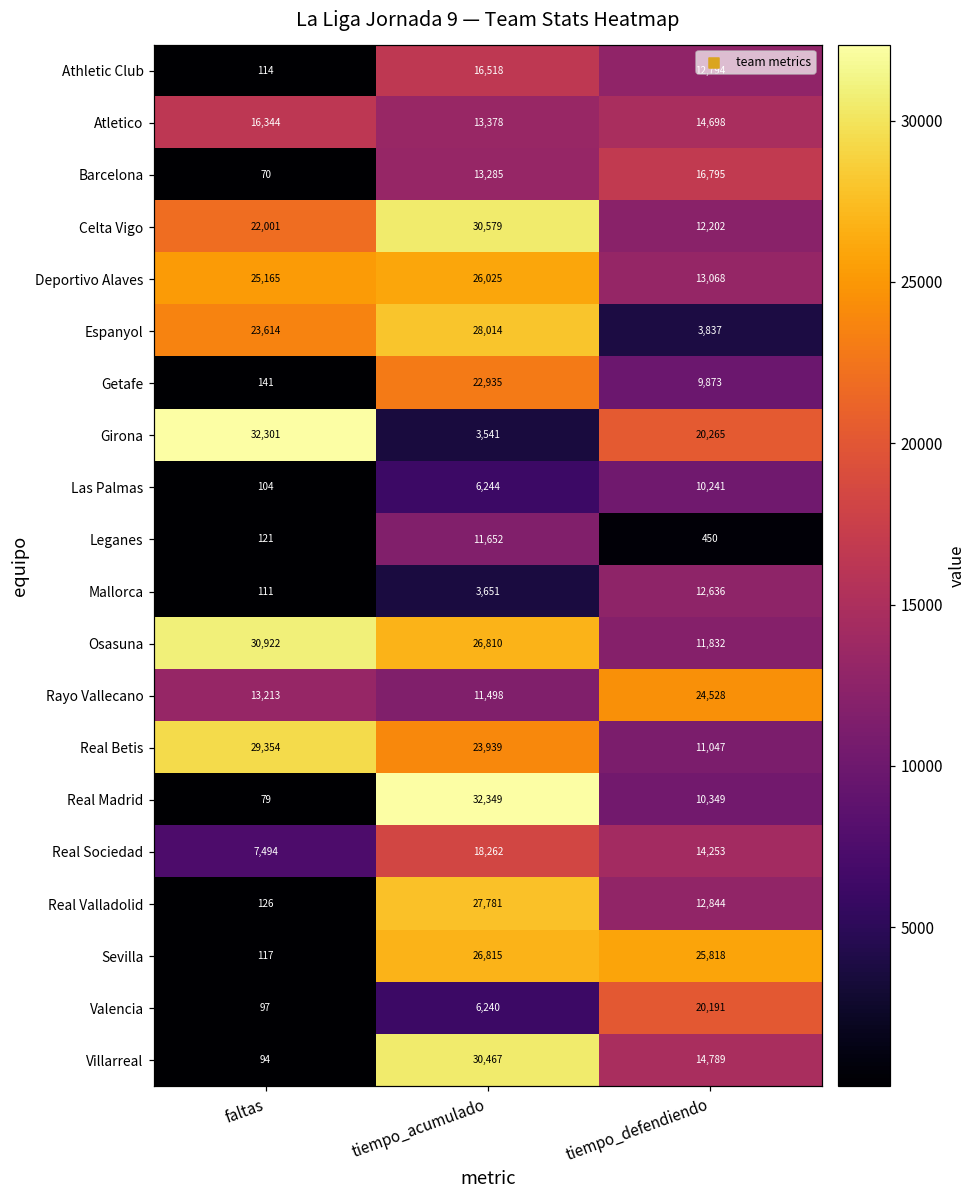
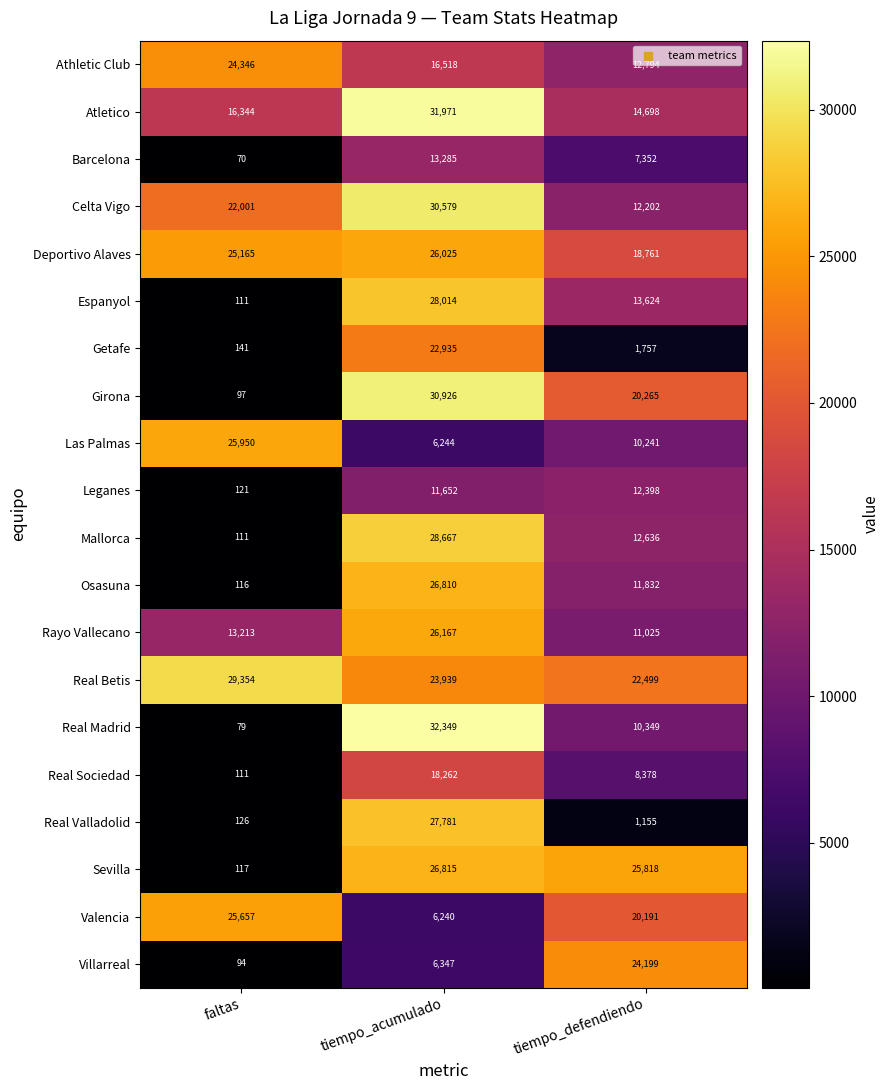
Athletic Club, faltas: 114 -> 24,346
Atletico, tiempo_acumulado: 13,378 -> 31,971
Barcelona, tiempo_defendiendo: 16,795 -> 7,352
Deportivo Alaves, tiempo_defendiendo: 13,068 -> 18,761
Espanyol, faltas: 23,614 -> 111
Espanyol, tiempo_defendiendo: 3,837 -> 13,624
Getafe, tiempo_defendiendo: 9,873 -> 1,757
Girona, faltas: 32,301 -> 97
Girona, tiempo_acumulado: 3,541 -> 30,926
Las Palmas, faltas: 104 -> 25,950
Leganes, tiempo_defendiendo: 450 -> 12,398
Mallorca, tiempo_acumulado: 3,651 -> 28,667
Osasuna, faltas: 30,922 -> 116
Rayo Vallecano, tiempo_acumulado: 11,498 -> 26,167
Rayo Vallecano, tiempo_defendiendo: 24,528 -> 11,025
Real Betis, tiempo_defendiendo: 11,047 -> 22,499
Real Sociedad, faltas: 7,494 -> 111
Real Sociedad, tiempo_defendiendo: 14,253 -> 8,378
Real Valladolid, tiempo_defendiendo: 12,844 -> 1,155
Valencia, faltas: 97 -> 25,657
Villarreal, tiempo_acumulado: 30,467 -> 6,347
Villarreal, tiempo_defendiendo: 14,789 -> 24,199
